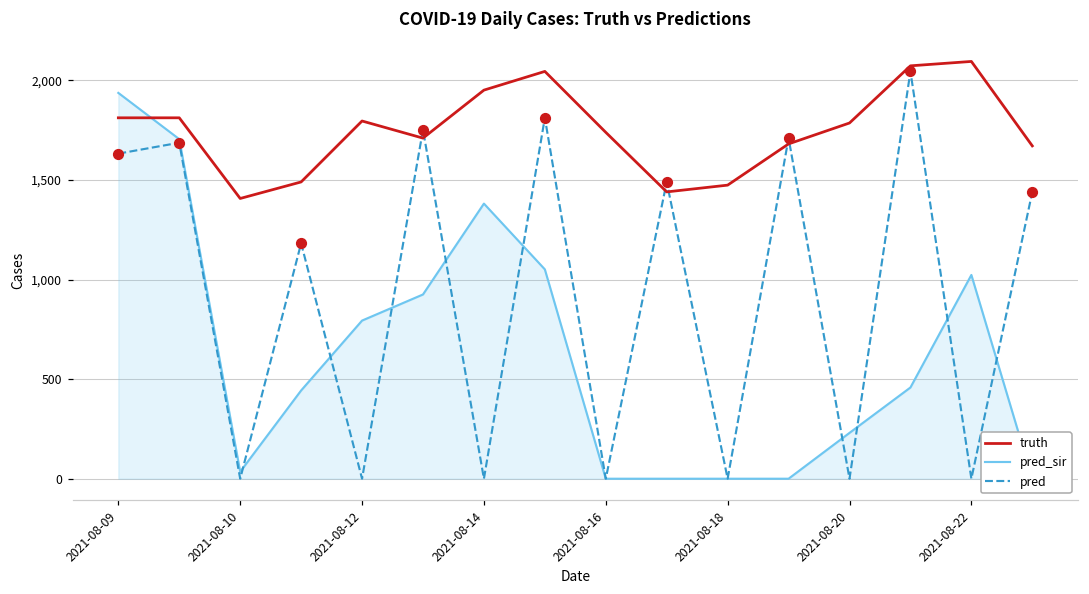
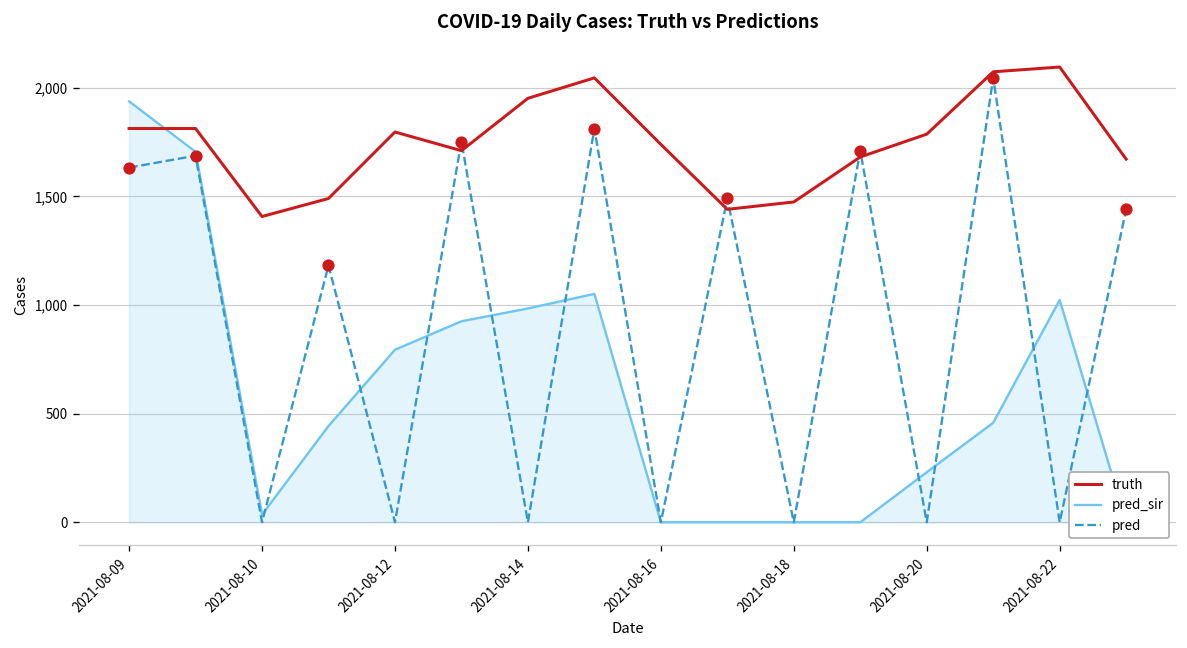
pred_sir, 2021-08-14: 1,380 -> 980
